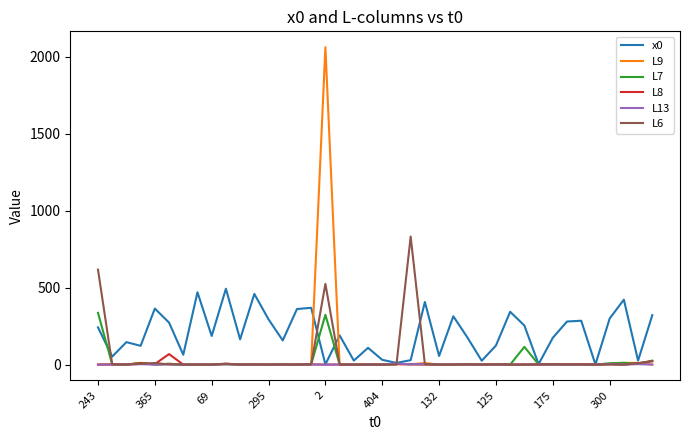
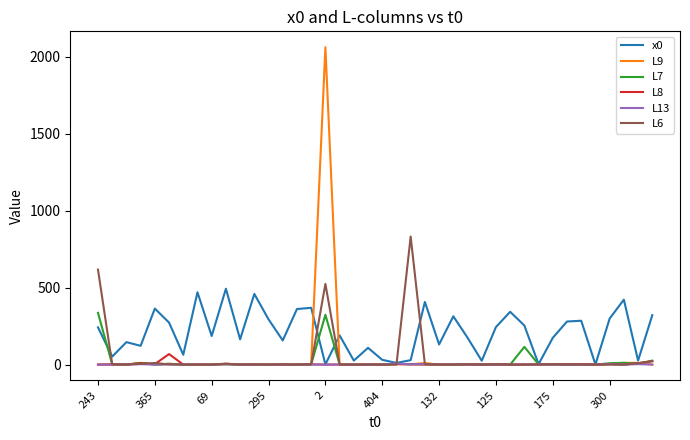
x0, 132: 60 -> 130
x0, 125: 130 -> 250
